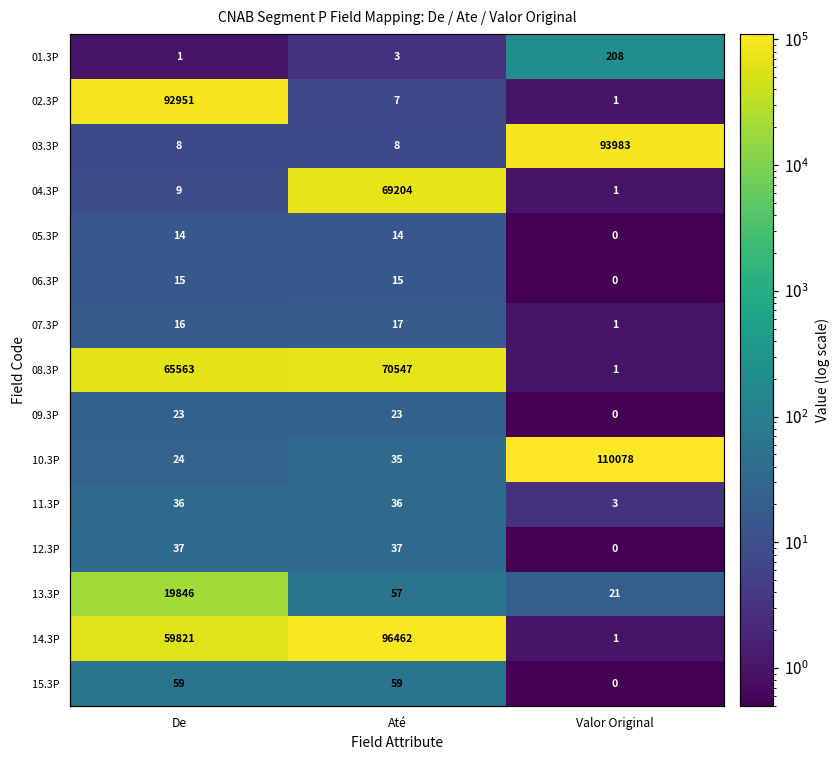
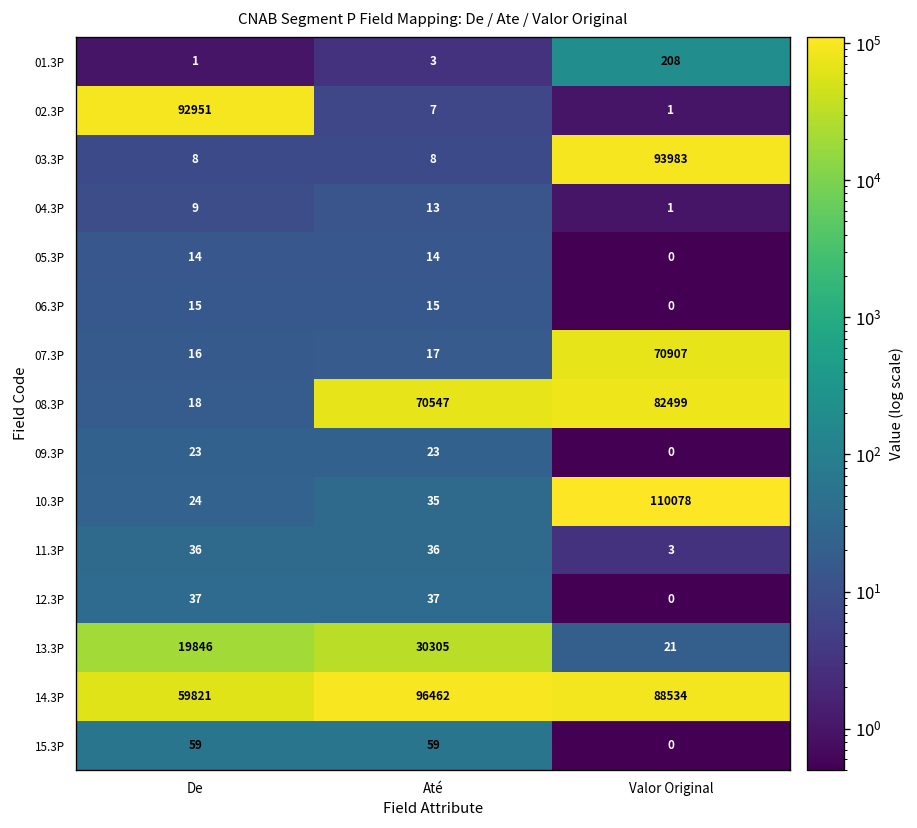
04.3P, Até: 69204 -> 13
07.3P, Valor Original: 1 -> 70907
08.3P, De: 65563 -> 18
08.3P, Valor Original: 1 -> 82499
13.3P, Até: 57 -> 30305
14.3P, Valor Original: 1 -> 88534
